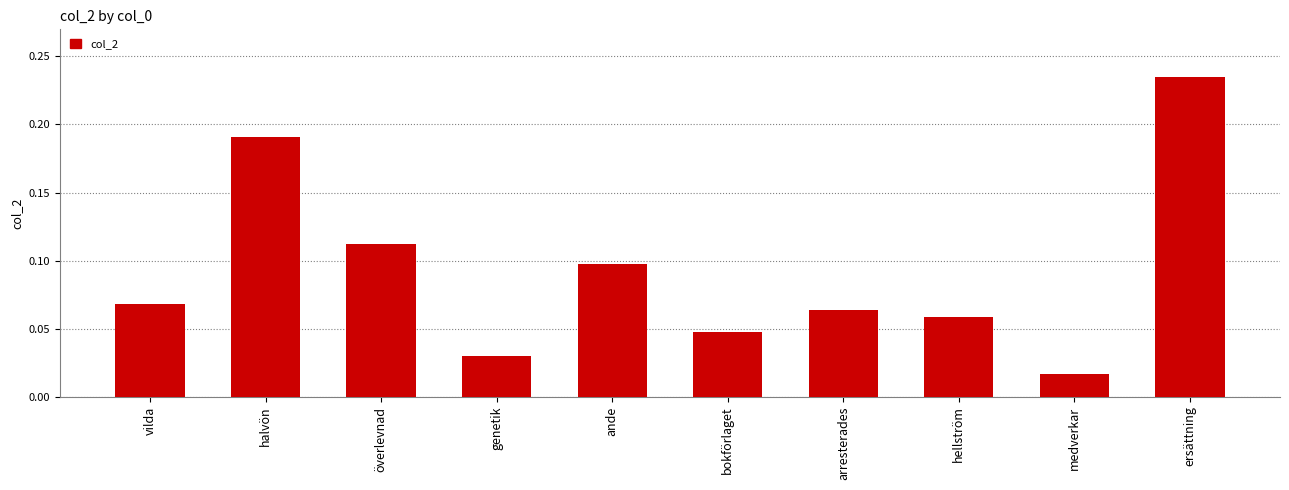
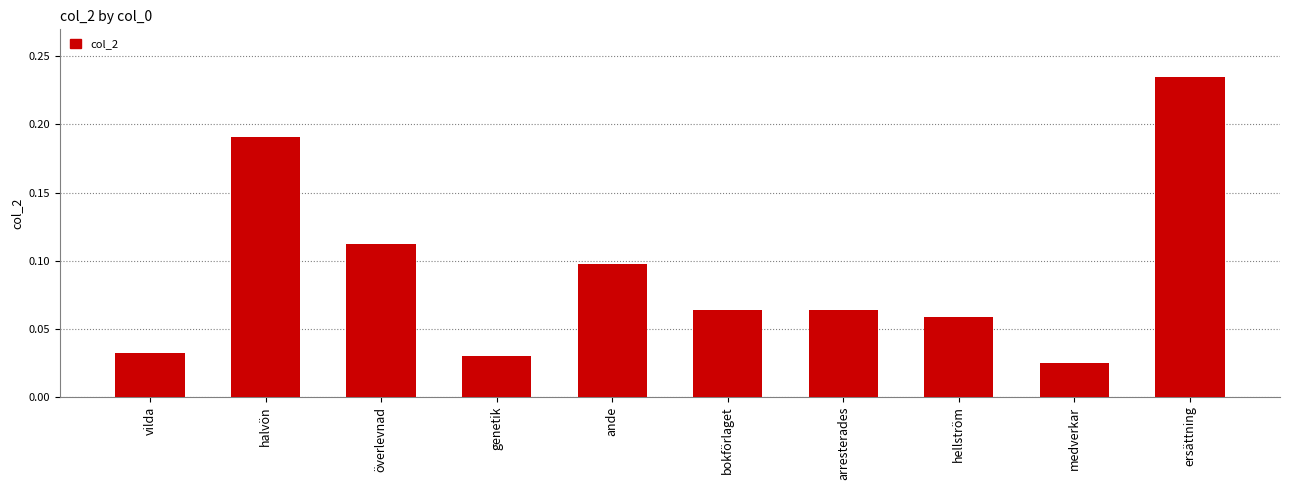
vilda: 0.068 -> 0.032
bokförlaget: 0.047 -> 0.063
medverkar: 0.017 -> 0.024
